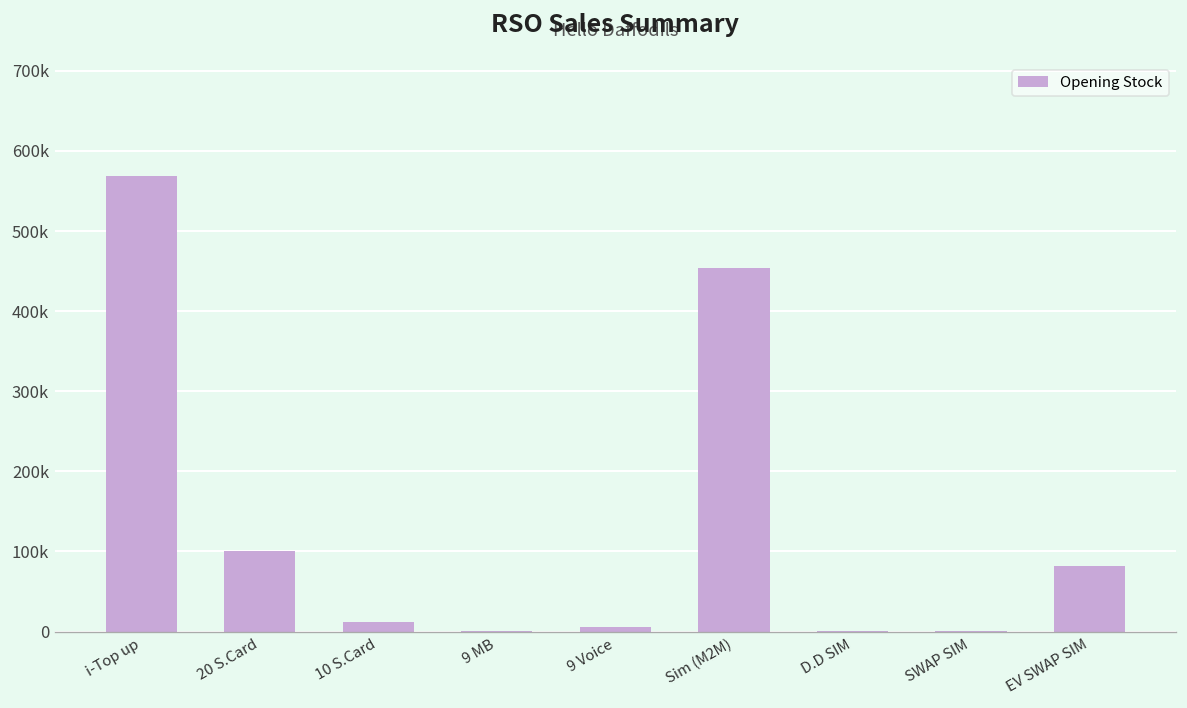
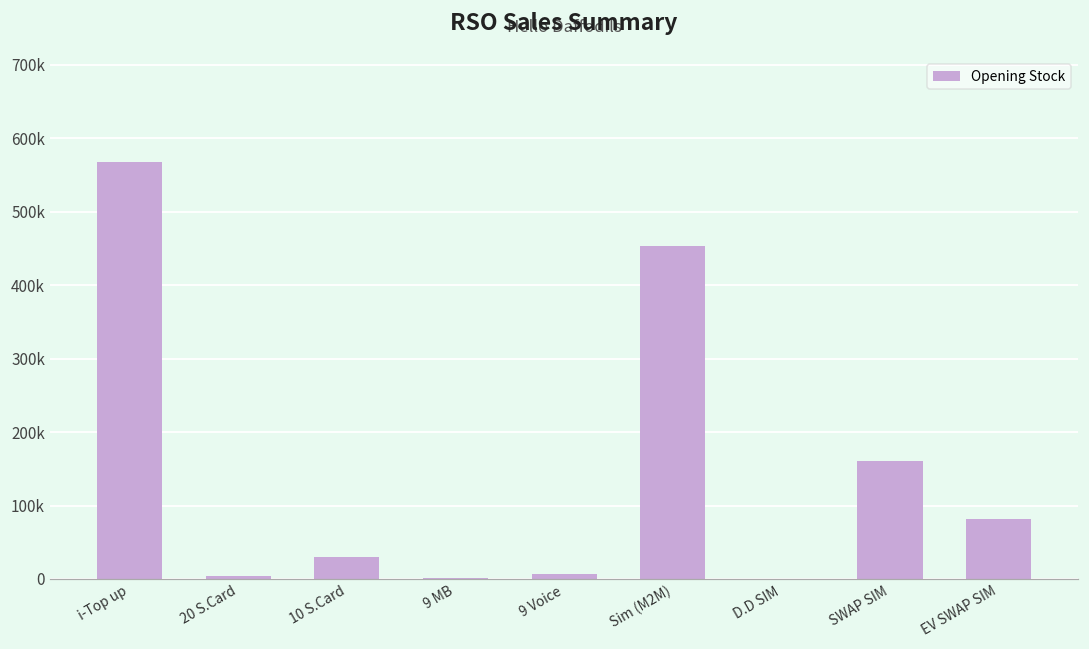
20 S.Card: 100000 -> 0
10 S.Card: 10000 -> 30000
SWAP SIM: 0 -> 160000
